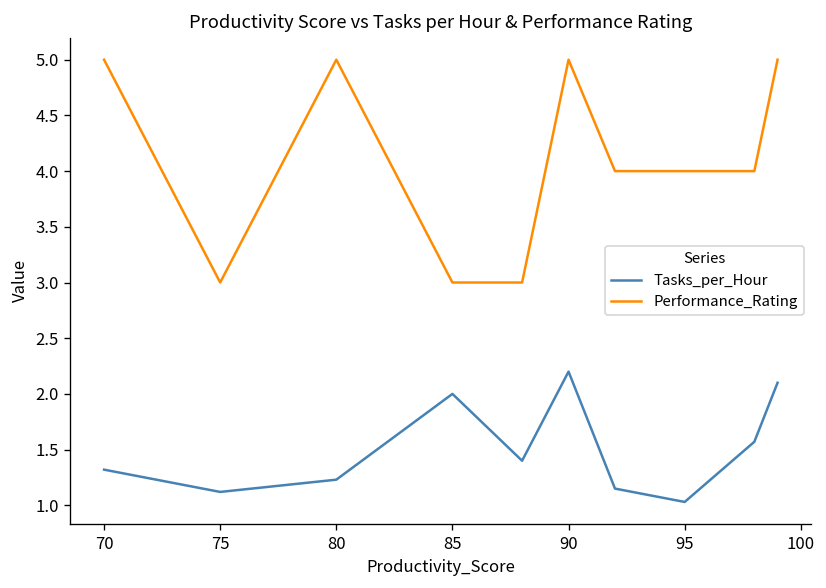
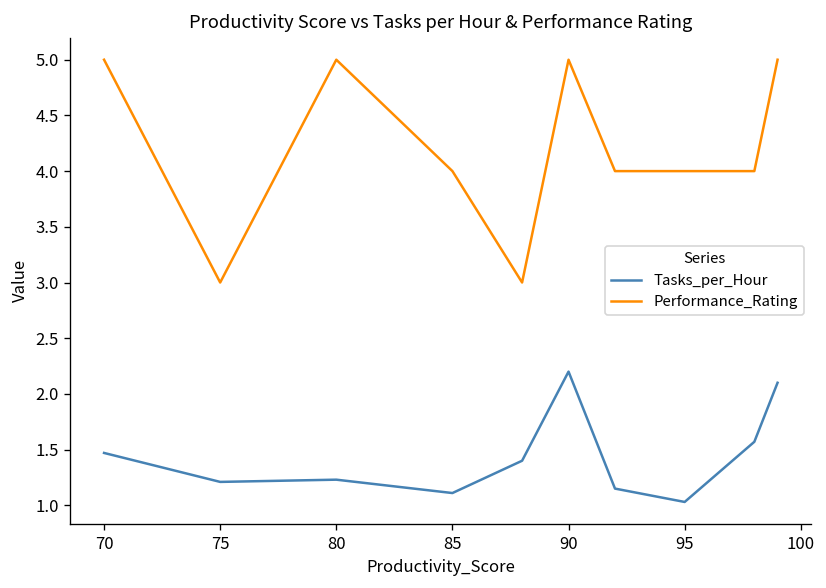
Tasks_per_Hour, 70: 1.3 -> 1.5
Tasks_per_Hour, 75: 1.1 -> 1.2
Tasks_per_Hour, 85: 2.0 -> 1.1
Performance_Rating, 85: 3 -> 4
